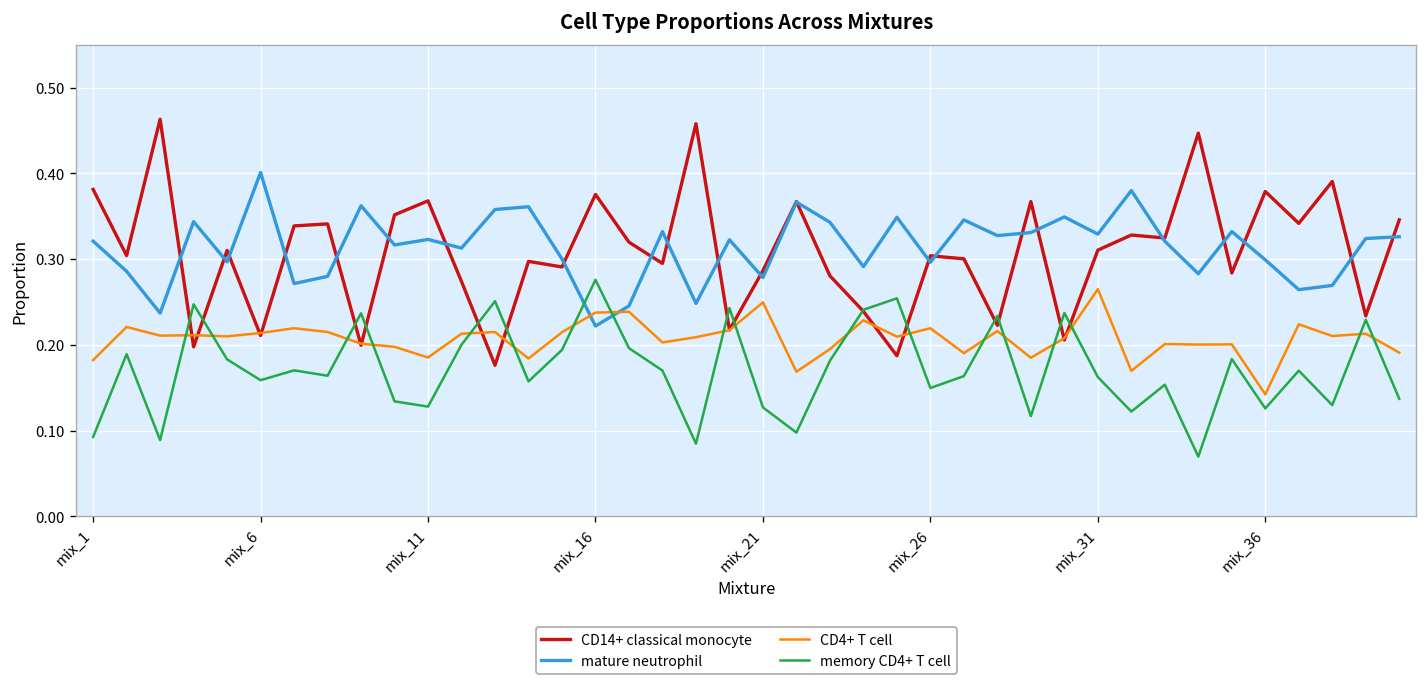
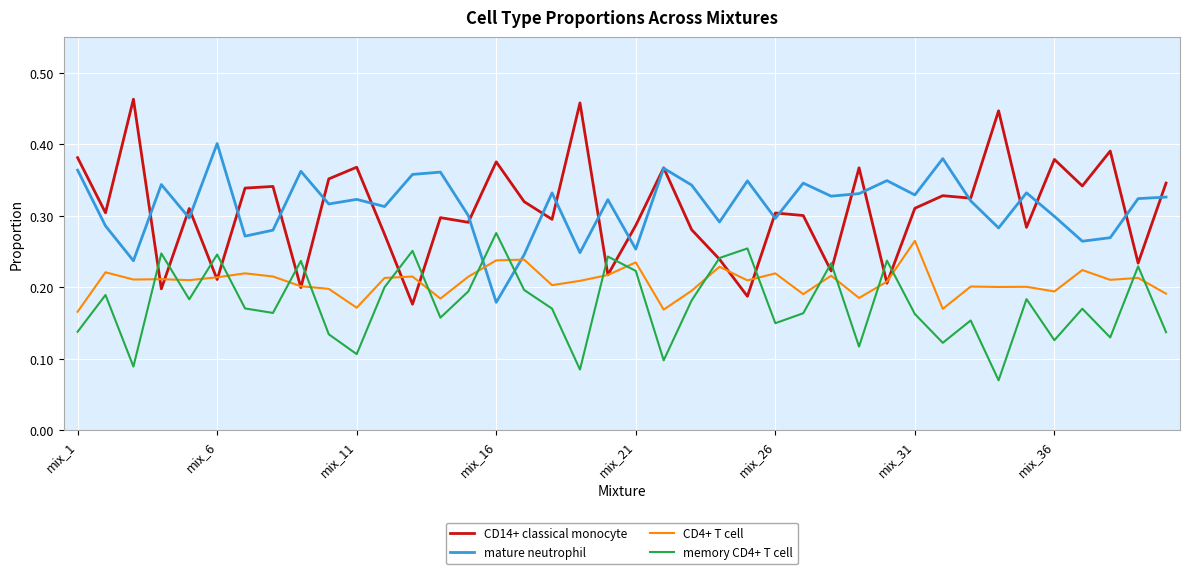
mature neutrophil, mix_1: 0.32 -> 0.36
CD4+ T cell, mix_1: 0.18 -> 0.17
memory CD4+ T cell, mix_1: 0.09 -> 0.14
memory CD4+ T cell, mix_6: 0.16 -> 0.25
CD4+ T cell, mix_11: 0.19 -> 0.17
memory CD4+ T cell, mix_11: 0.13 -> 0.11
mature neutrophil, mix_16: 0.22 -> 0.18
mature neutrophil, mix_21: 0.28 -> 0.25
CD4+ T cell, mix_21: 0.25 -> 0.23
memory CD4+ T cell, mix_21: 0.13 -> 0.22
CD4+ T cell, mix_36: 0.14 -> 0.19
